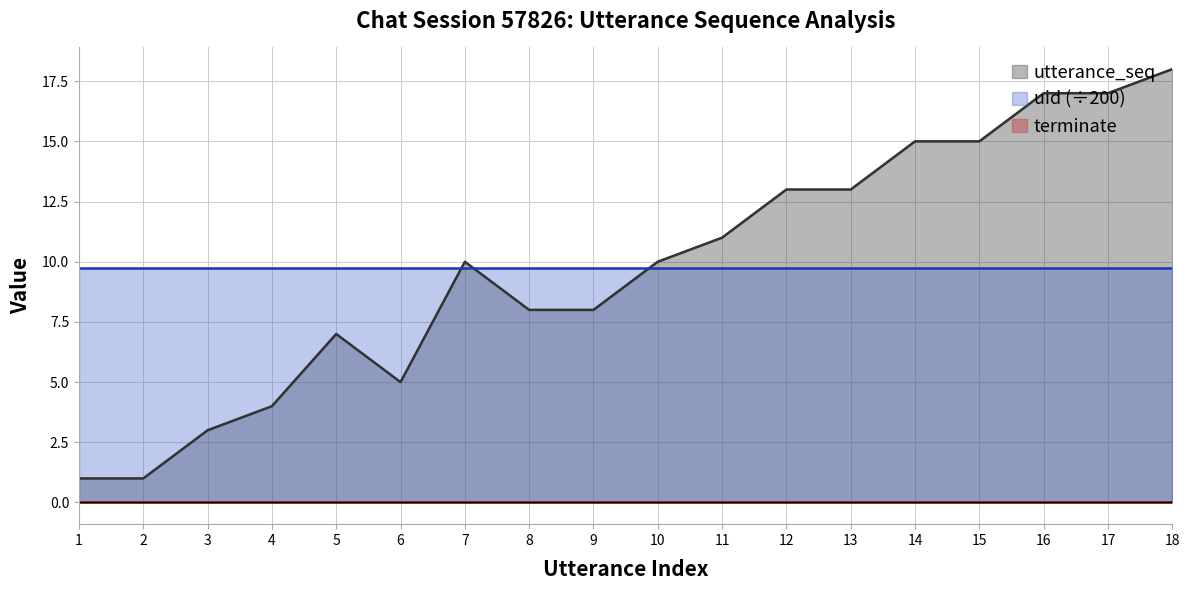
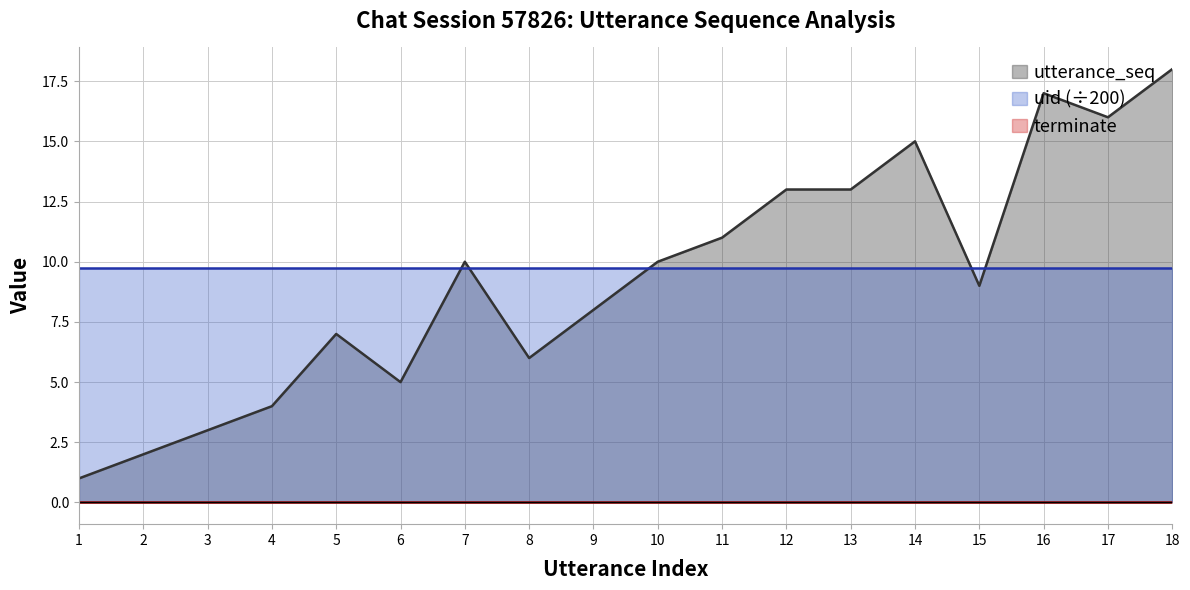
utterance_seq, 2: 1 -> 2
utterance_seq, 8: 8 -> 6
utterance_seq, 15: 15 -> 9
utterance_seq, 17: 17 -> 16
